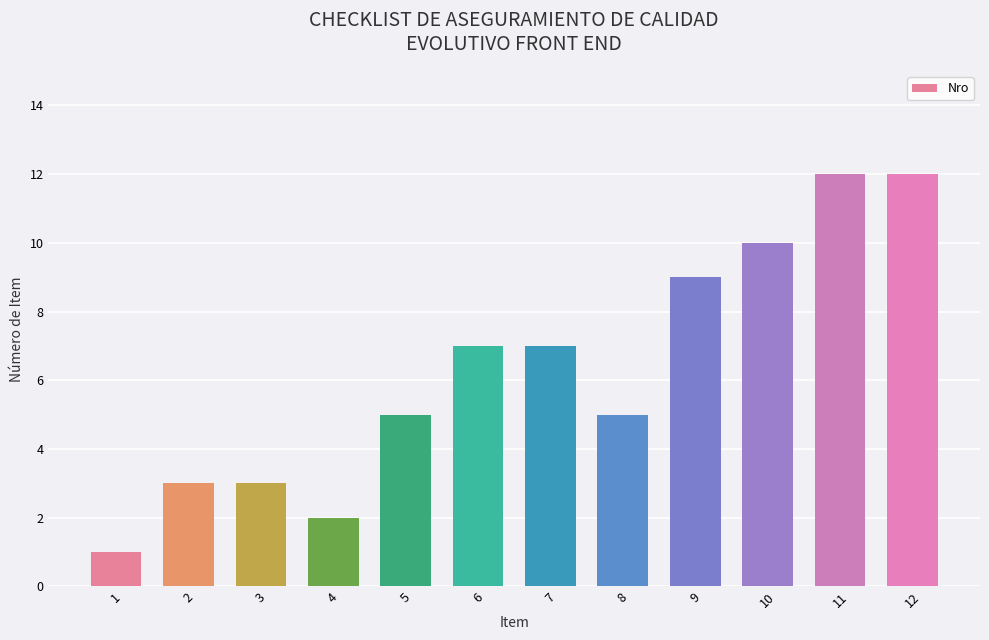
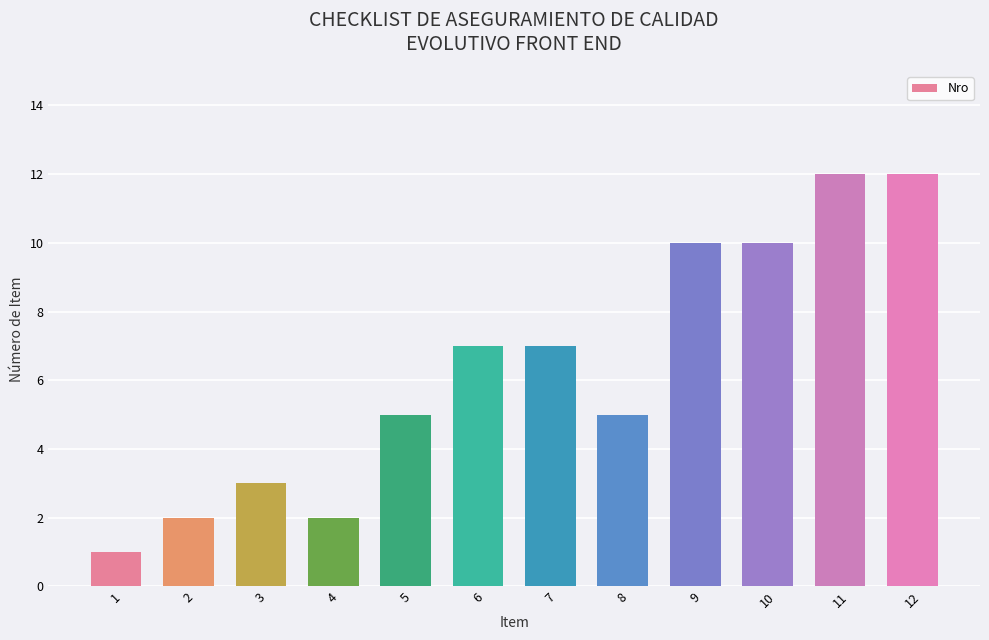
2: 3 -> 2
9: 9 -> 10
